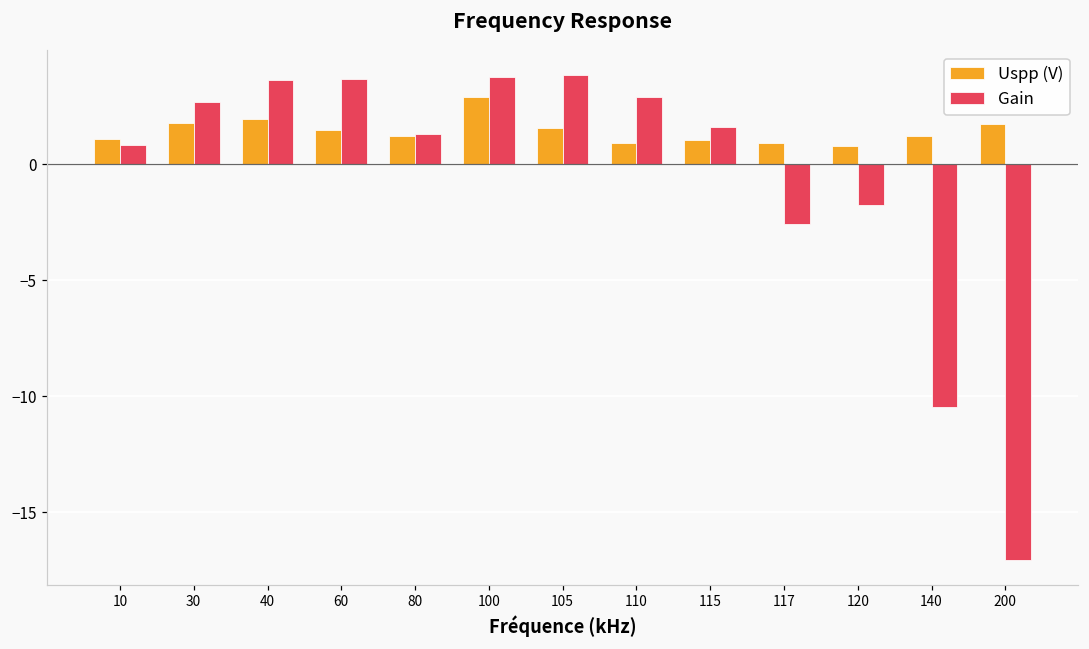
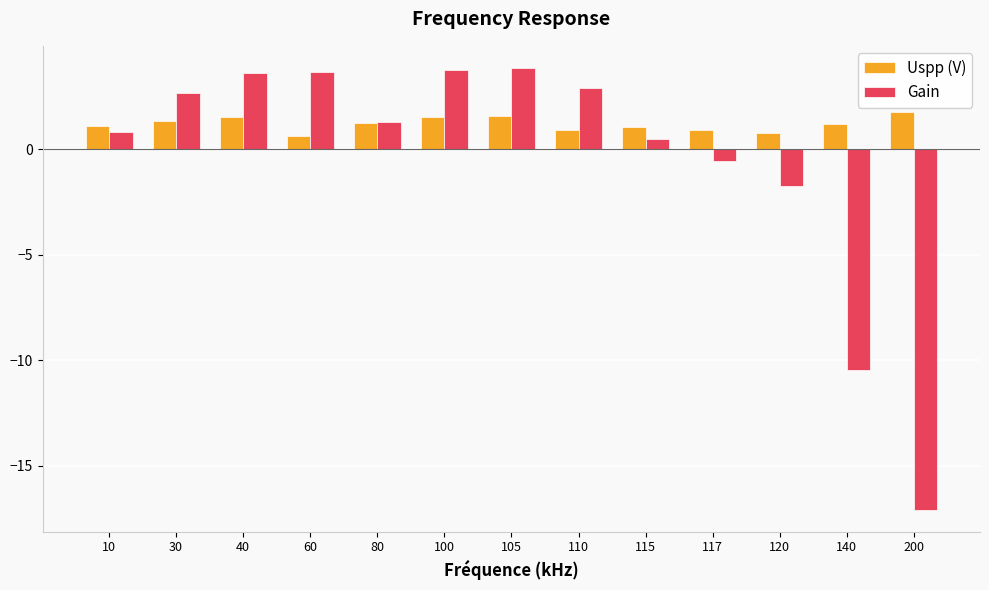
Uspp (V), 30: 1.8 -> 1.4
Uspp (V), 40: 2.0 -> 1.5
Uspp (V), 60: 1.5 -> 0.6
Uspp (V), 100: 2.9 -> 1.5
Gain, 115: 1.6 -> 0.5
Gain, 117: -2.6 -> -0.5
